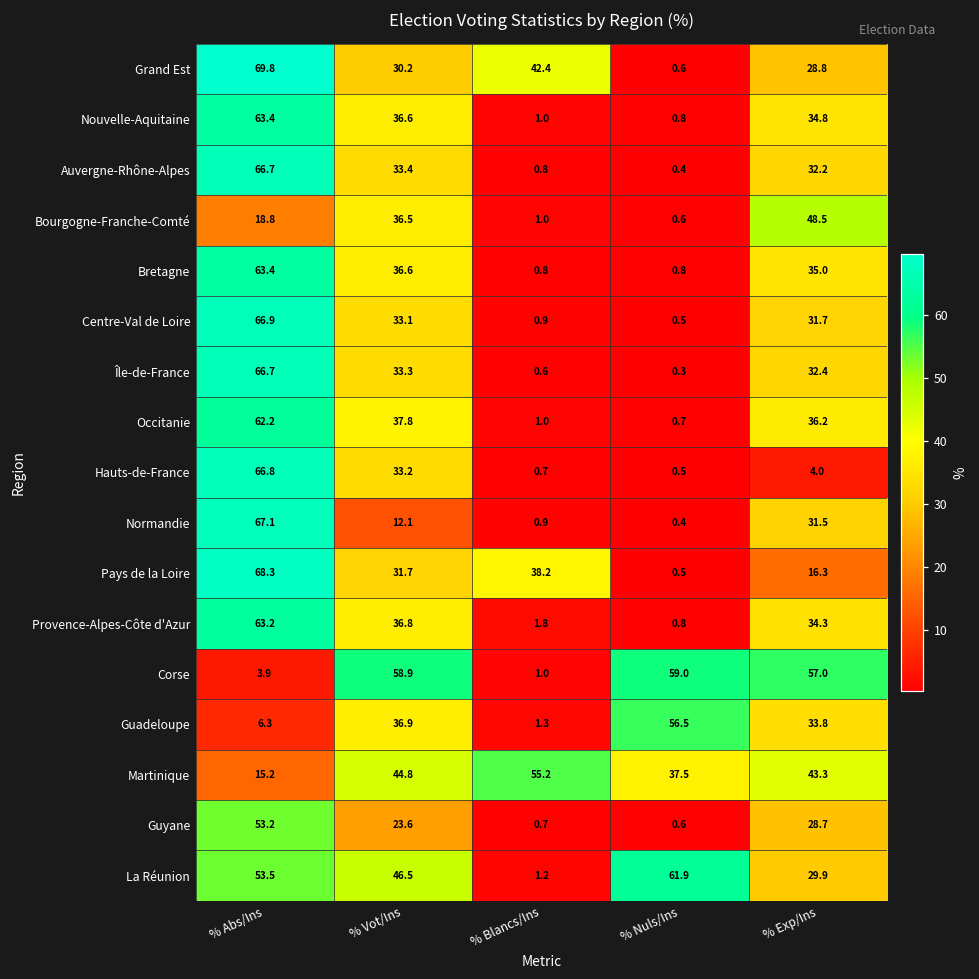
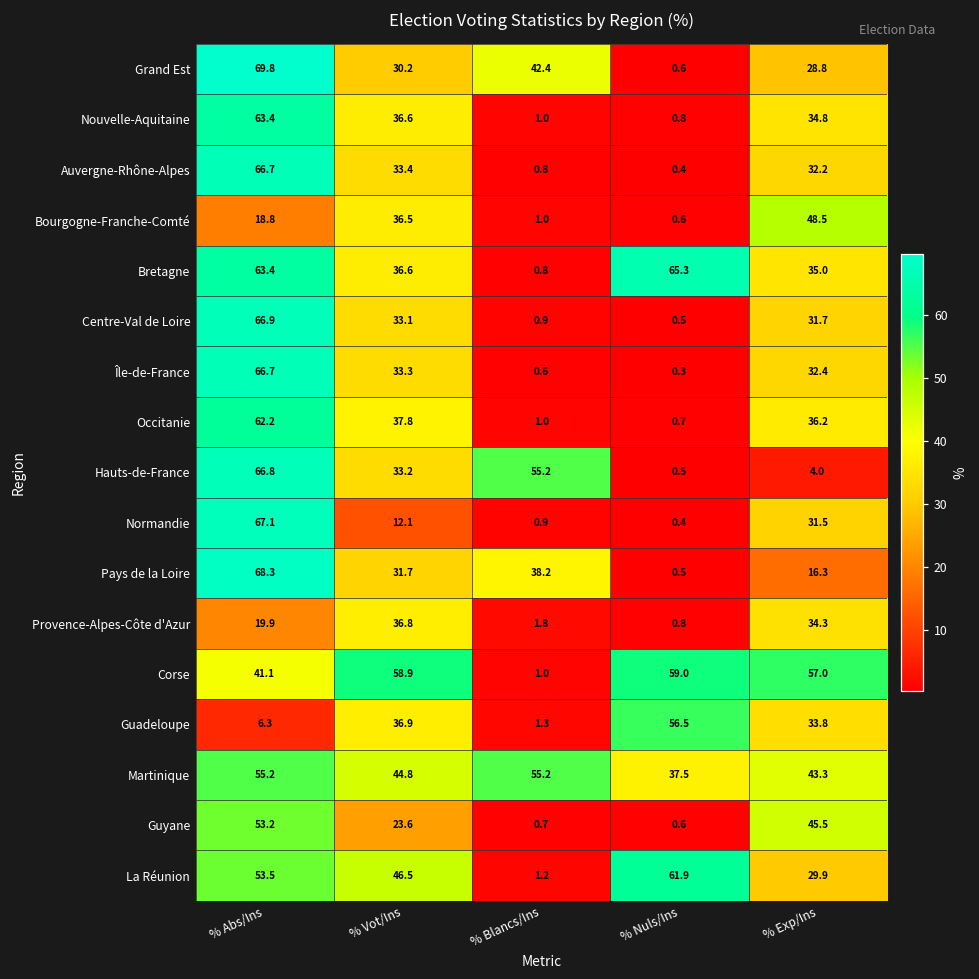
Bretagne, % Nuls/Ins: 0.8 -> 65.3
Hauts-de-France, % Blancs/Ins: 0.7 -> 55.2
Provence-Alpes-Côte d'Azur, % Abs/Ins: 63.2 -> 19.9
Corse, % Abs/Ins: 3.9 -> 41.1
Martinique, % Abs/Ins: 15.2 -> 55.2
Guyane, % Exp/Ins: 28.7 -> 45.5
